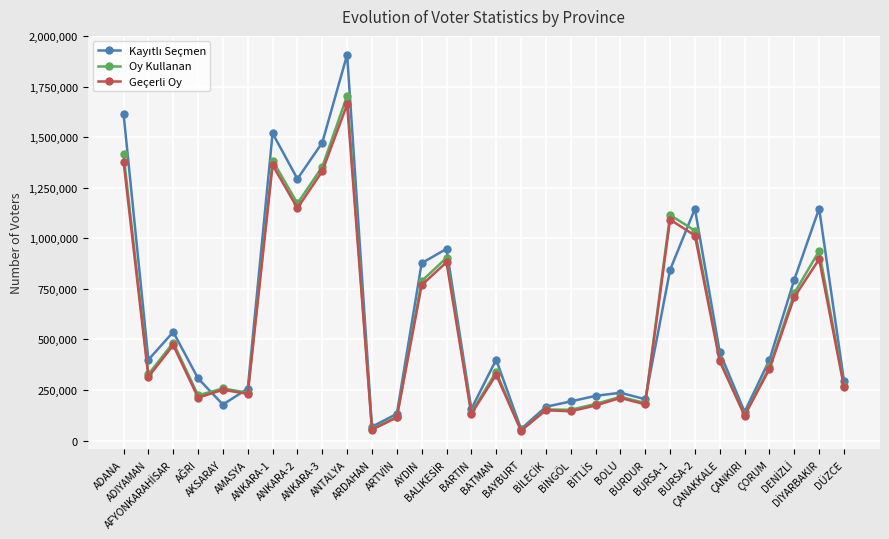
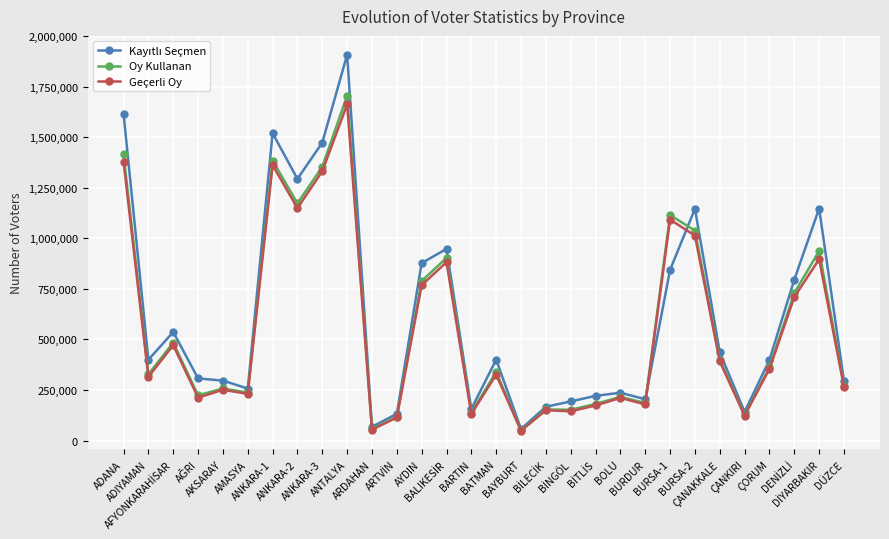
Kayıtlı Seçmen, AKSARAY: 180,000 -> 300,000
